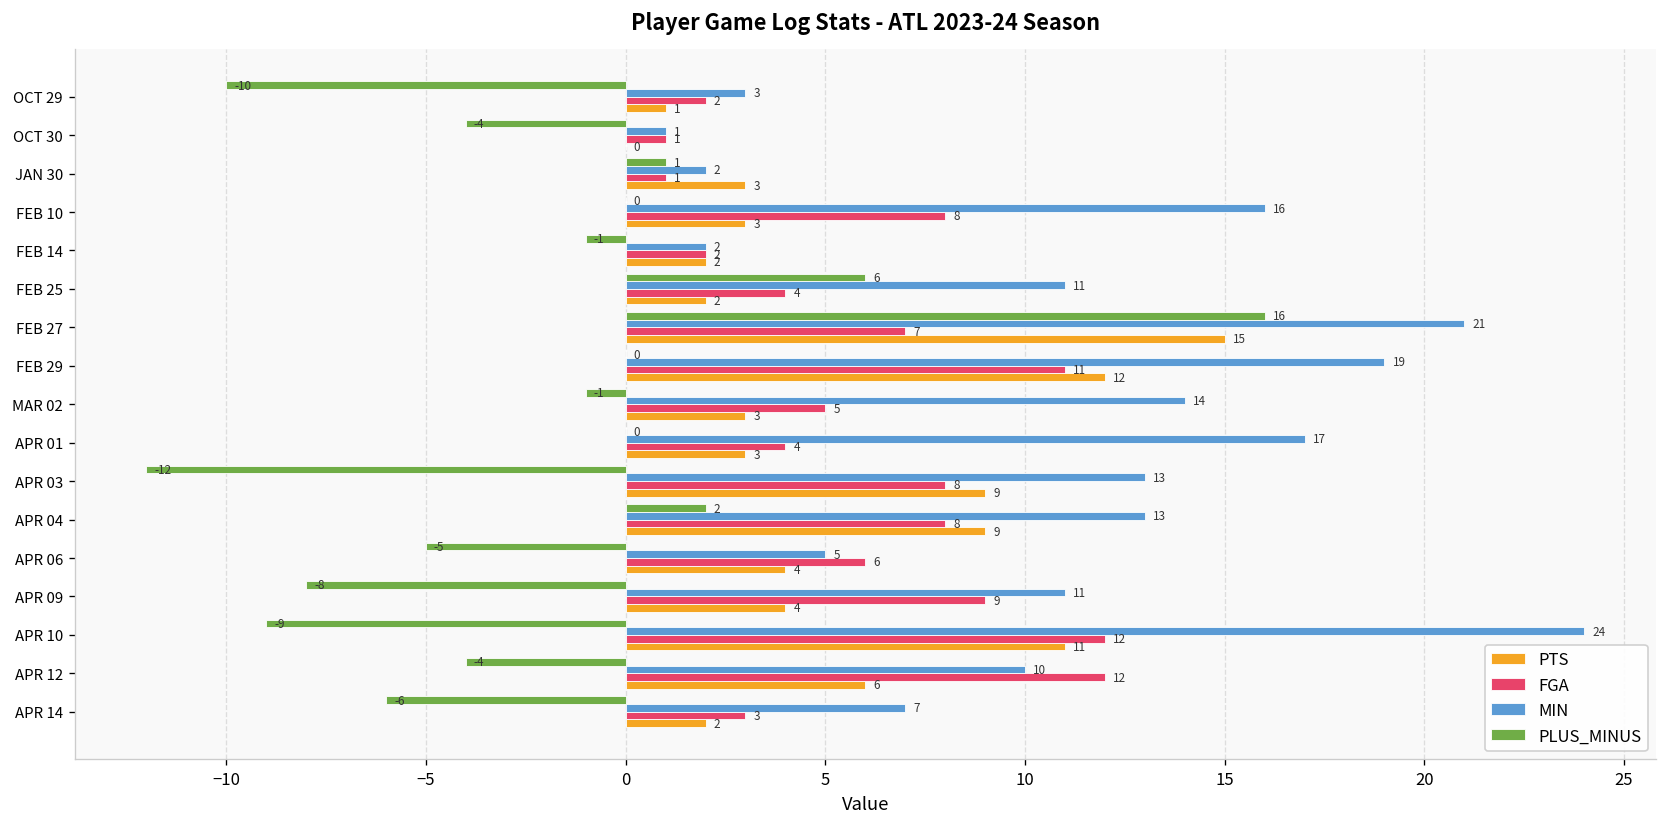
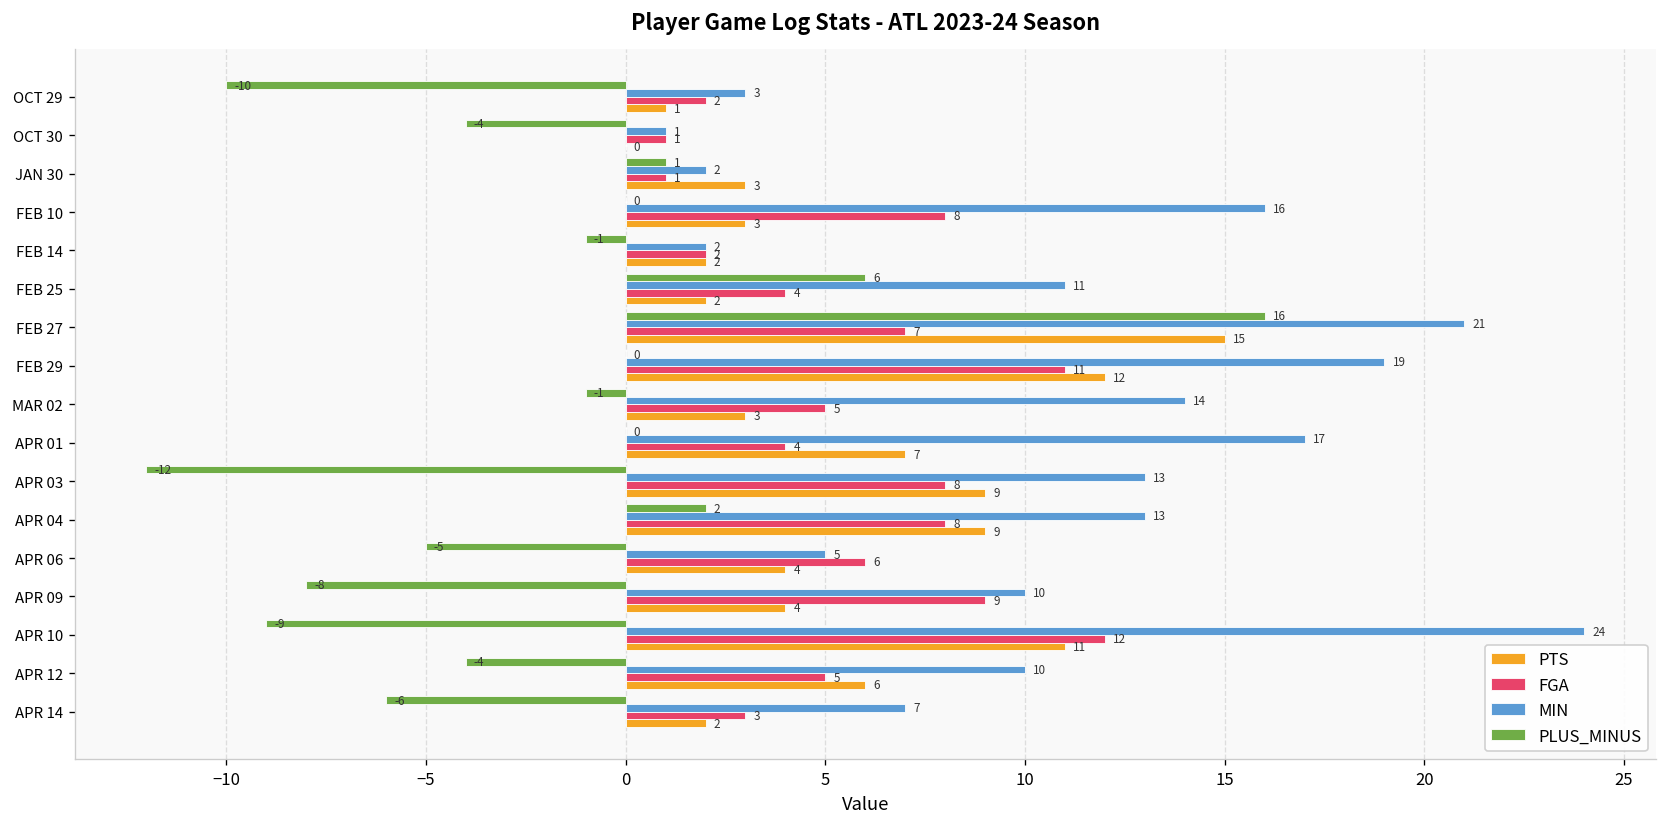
PTS, APR 01: 3 -> 7
MIN, APR 09: 11 -> 10
FGA, APR 12: 12 -> 5
